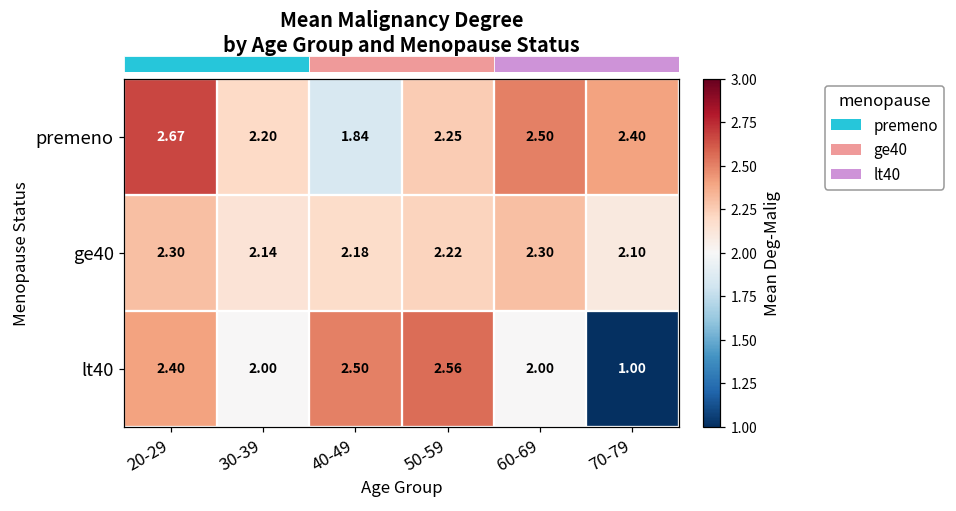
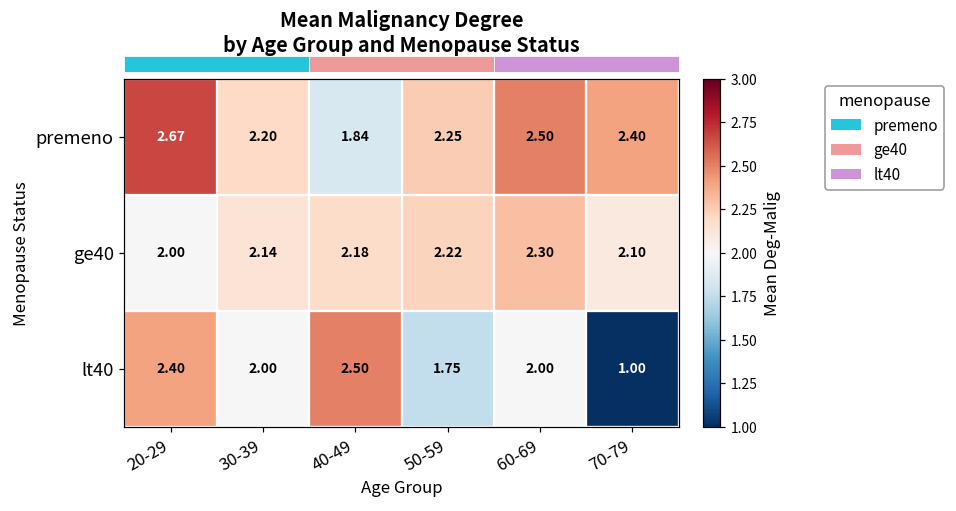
ge40, 20-29: 2.30 -> 2.00
lt40, 50-59: 2.56 -> 1.75
